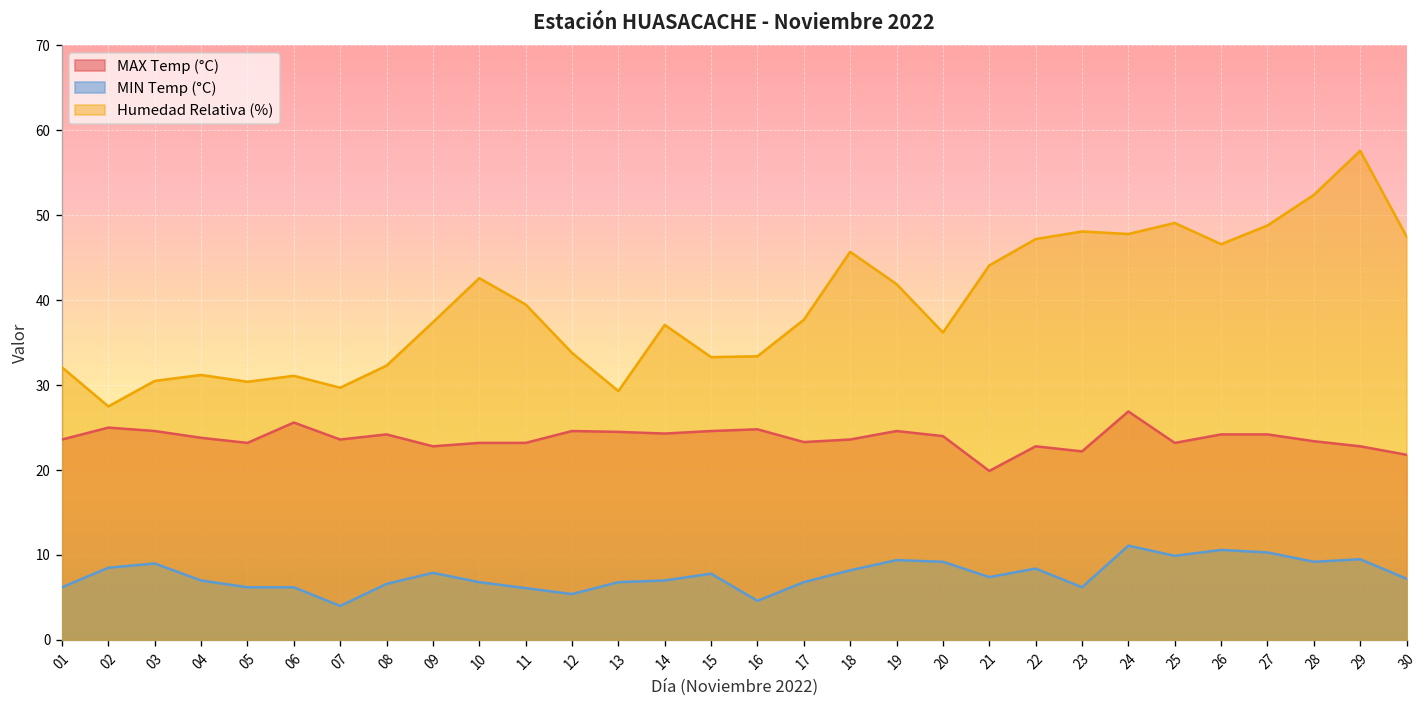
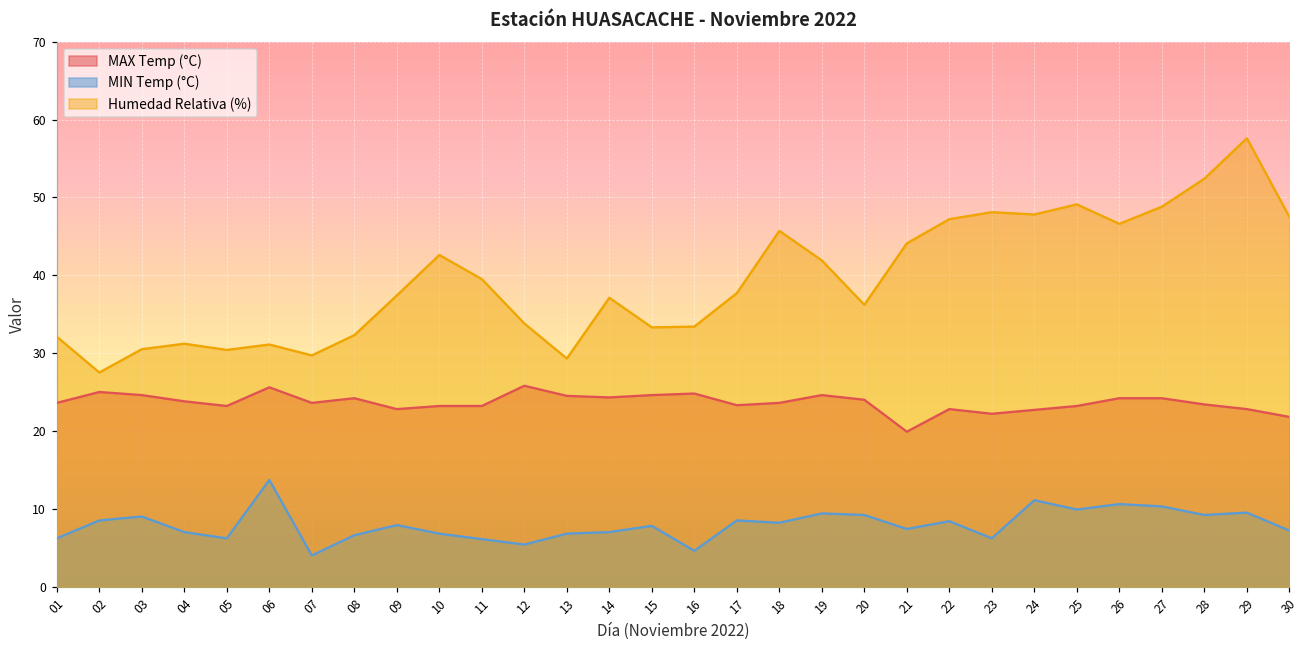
MIN Temp (°C), 06: 6 -> 14
MAX Temp (°C), 12: 25 -> 26
MIN Temp (°C), 17: 7 -> 9
MAX Temp (°C), 24: 27 -> 23
